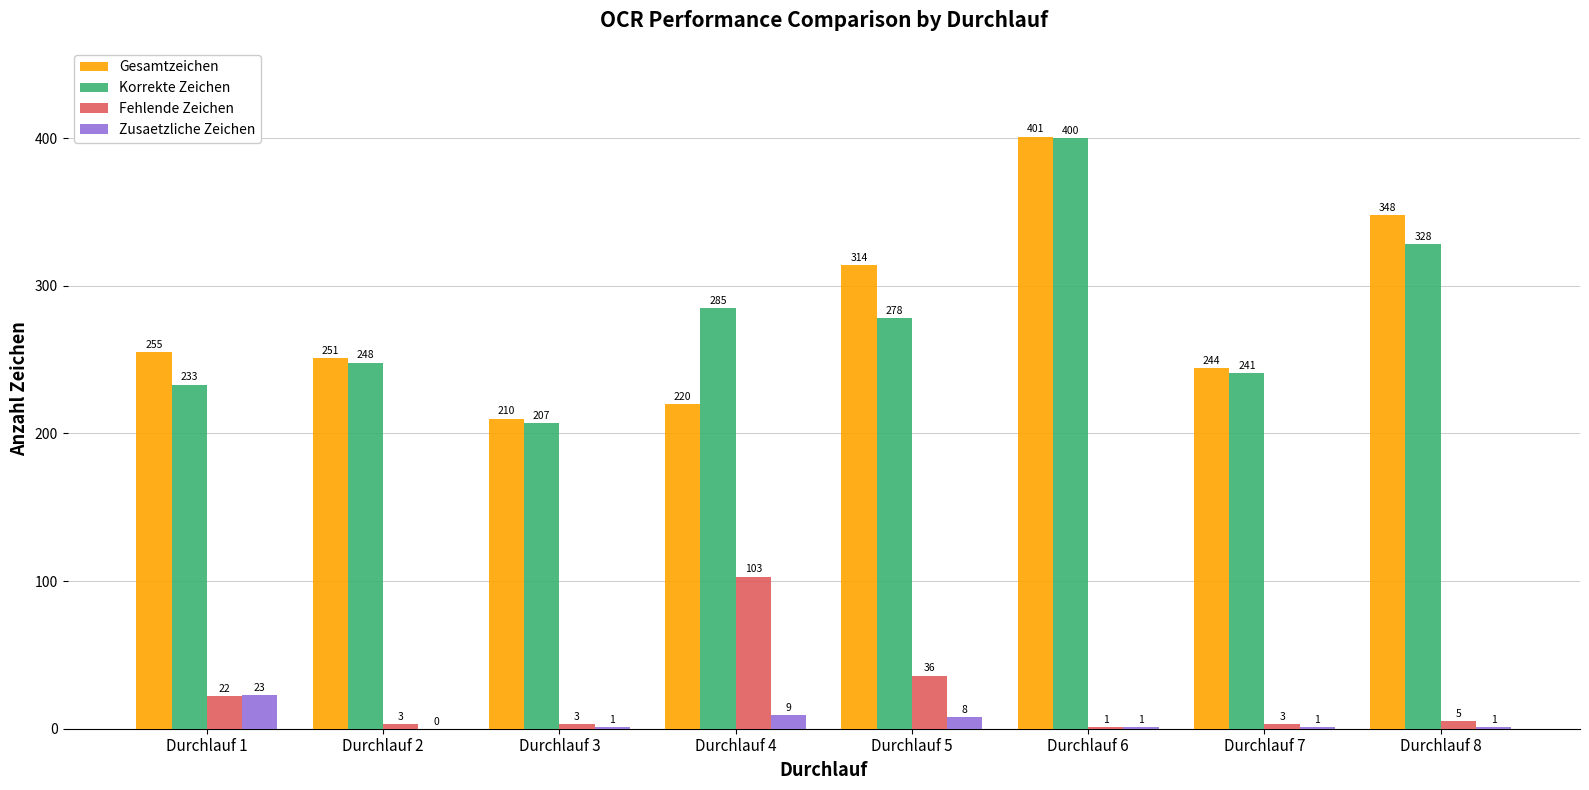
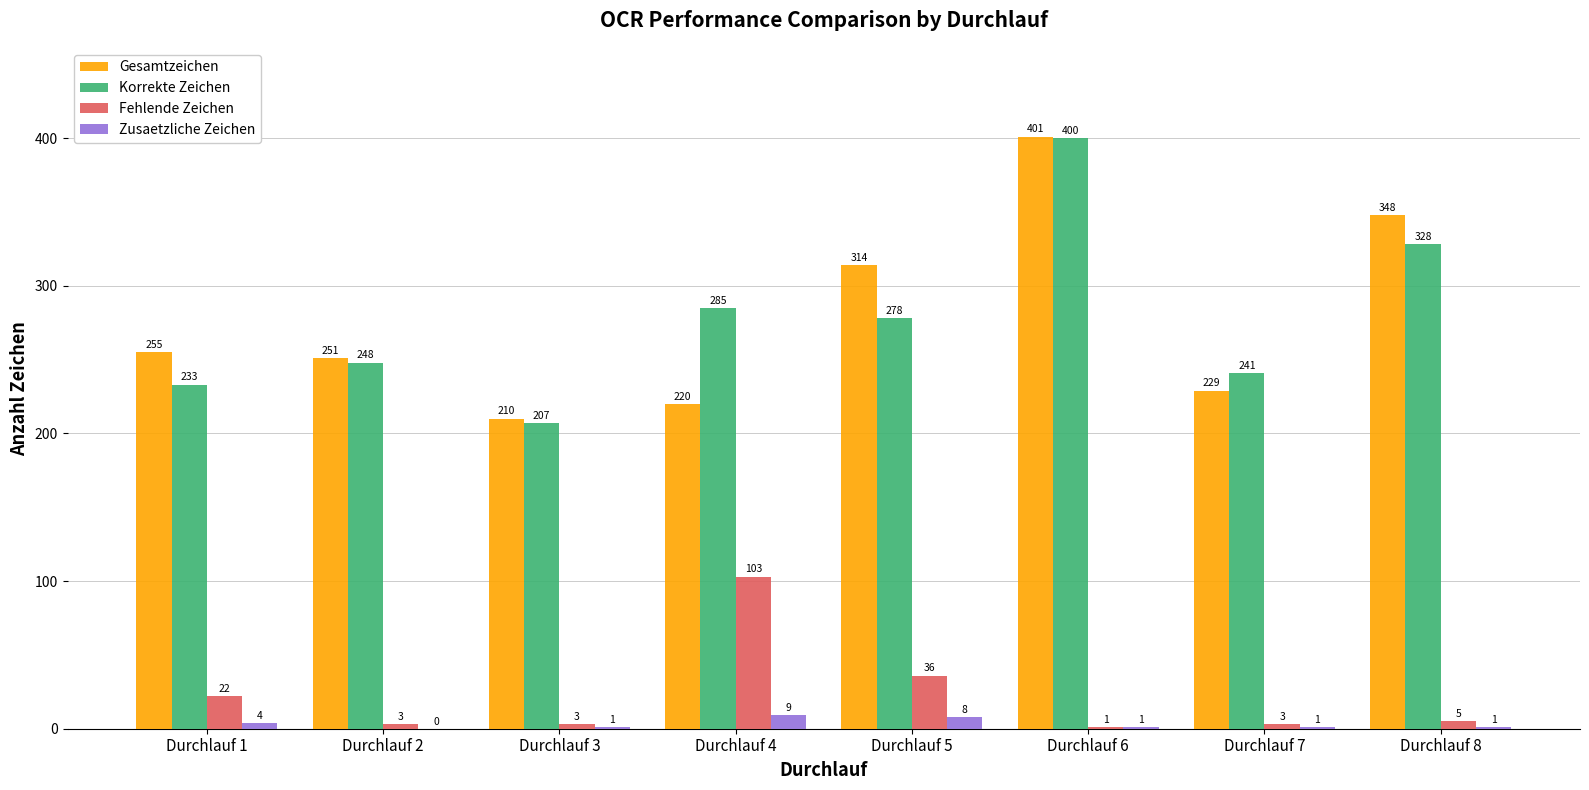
Zusaetzliche Zeichen, Durchlauf 1: 23 -> 4
Gesamtzeichen, Durchlauf 7: 244 -> 229
